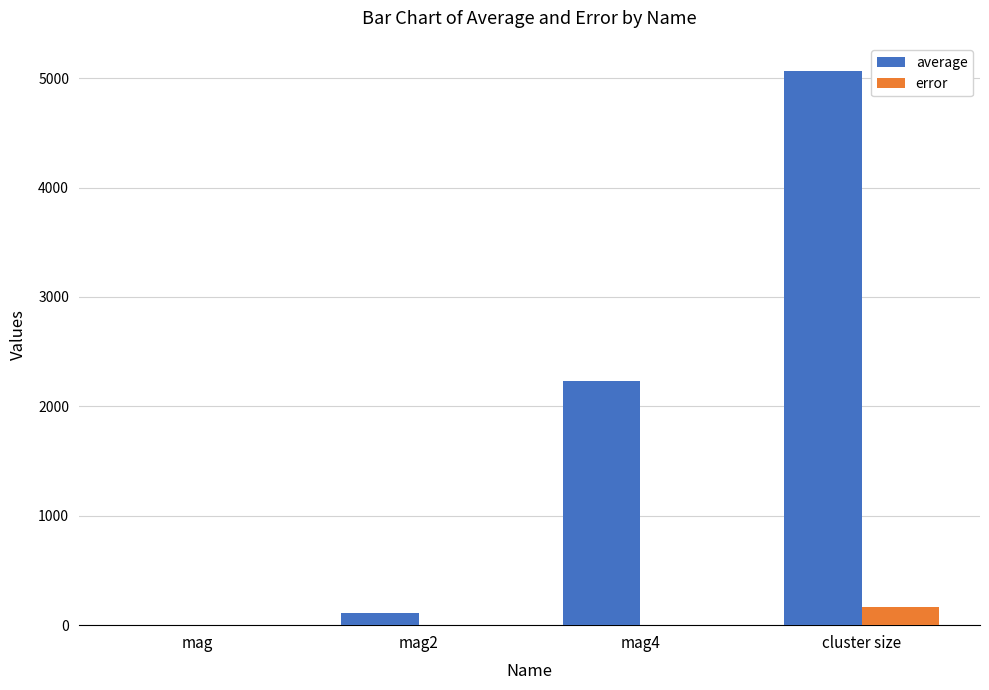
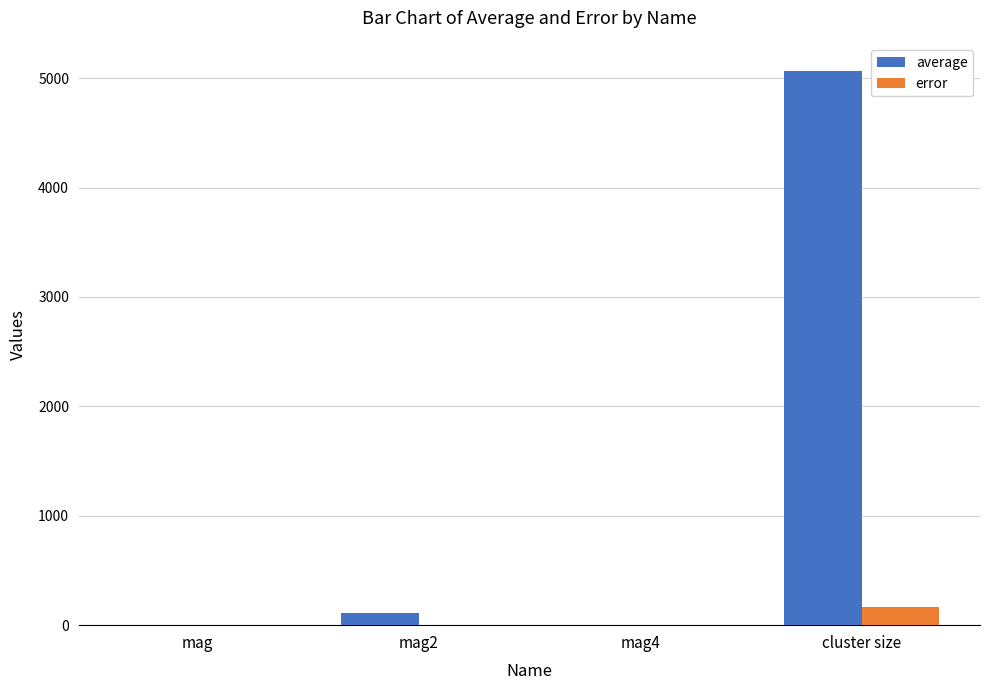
average, mag4: 2230 -> 0
